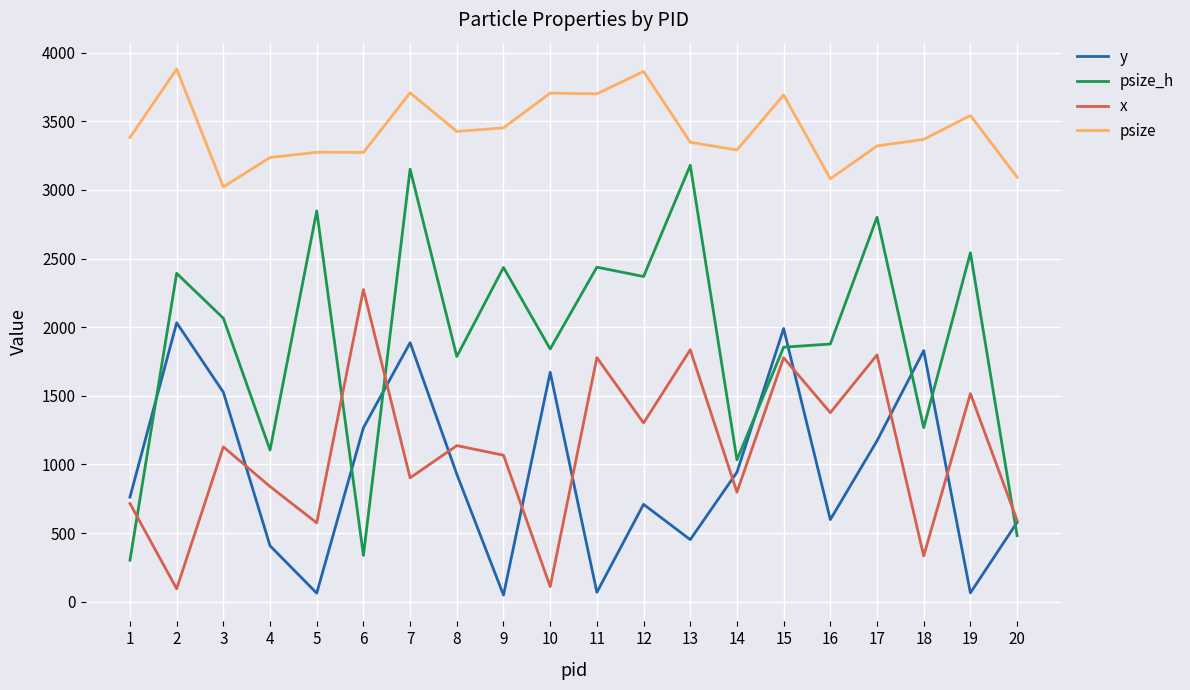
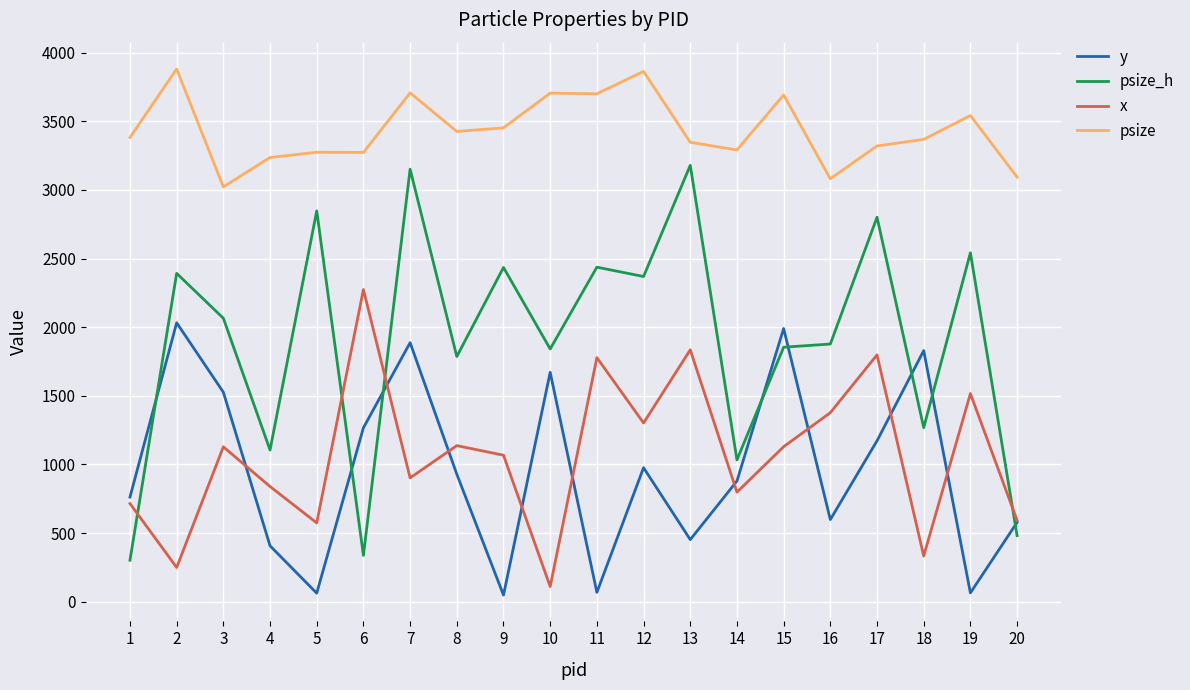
x, 2: 90 -> 250
y, 12: 710 -> 980
y, 14: 940 -> 880
x, 15: 1780 -> 1130
